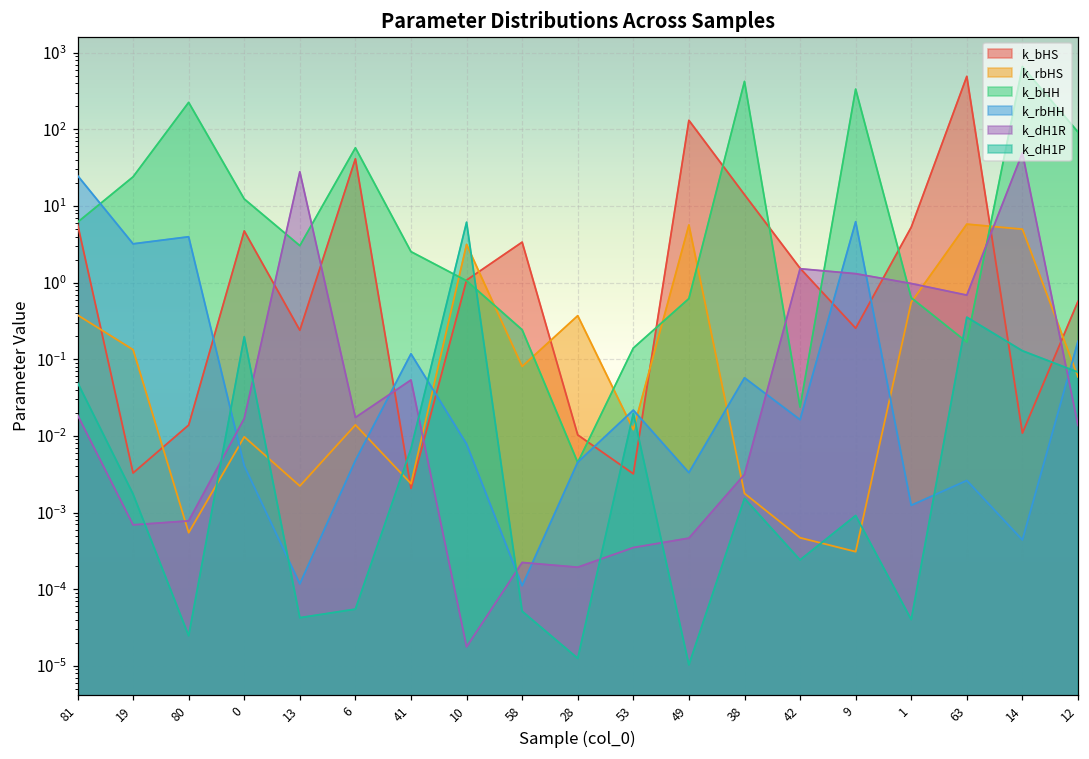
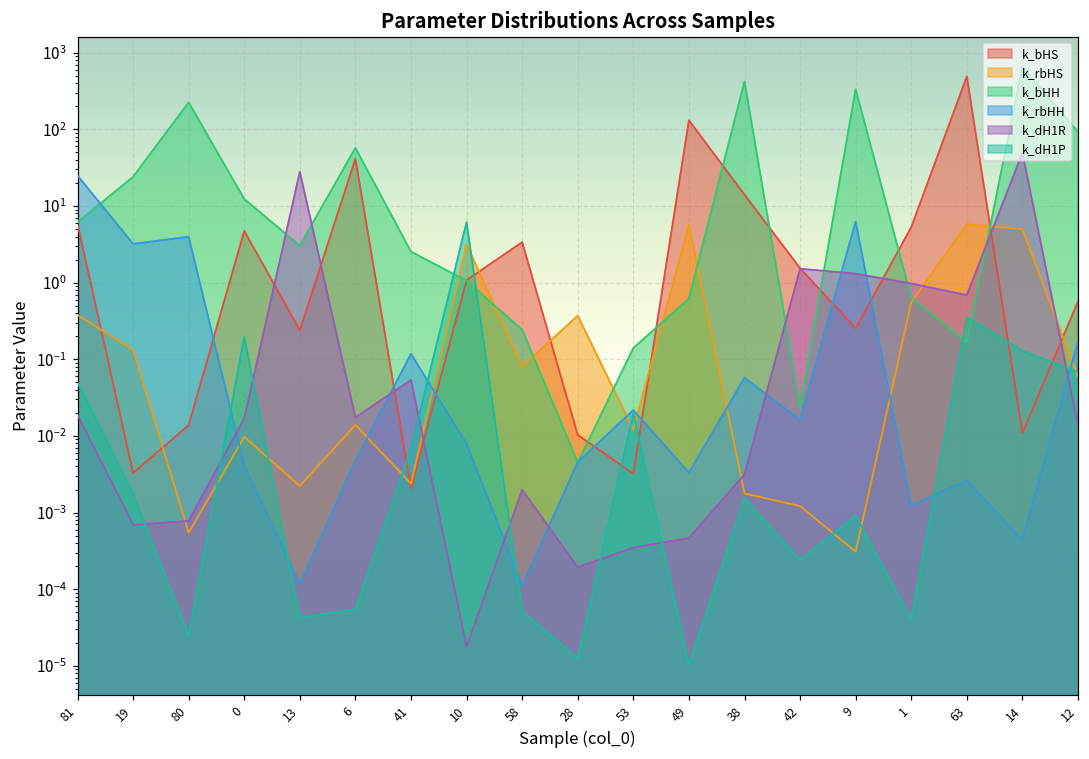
k_dH1R, 58: 0.00022 -> 0.0020
k_rbHS, 42: 0.0005 -> 0.0012
